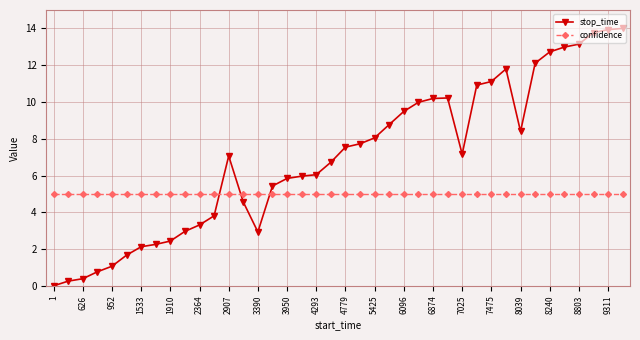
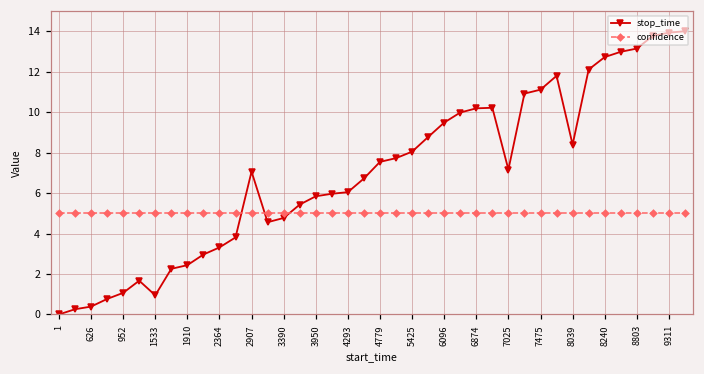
stop_time, 1533: 2.1 -> 0.9
stop_time, 3390: 2.9 -> 4.8
